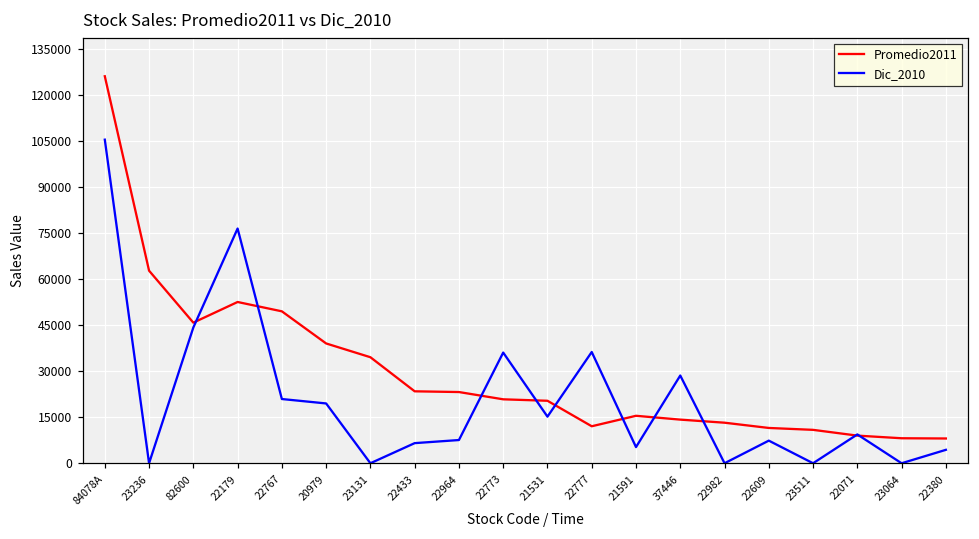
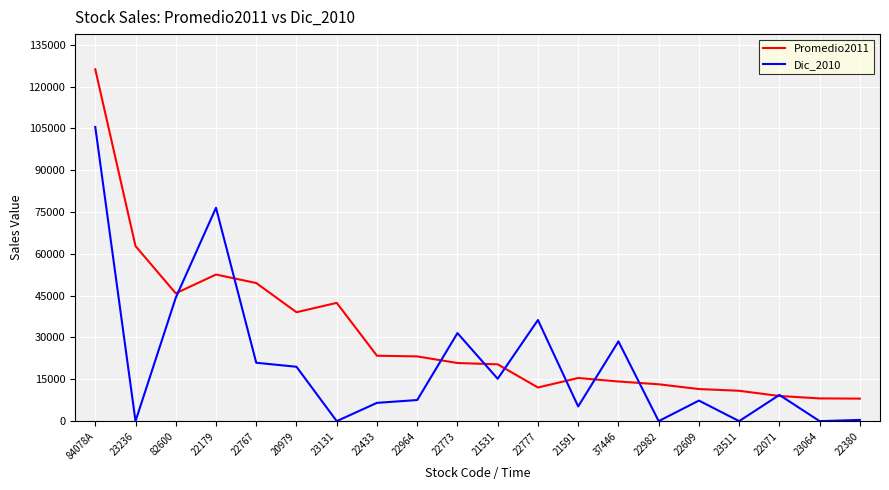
Promedio2011, 23131: 35000 -> 42000
Dic_2010, 22773: 36000 -> 32000
Dic_2010, 22380: 4000 -> 0
